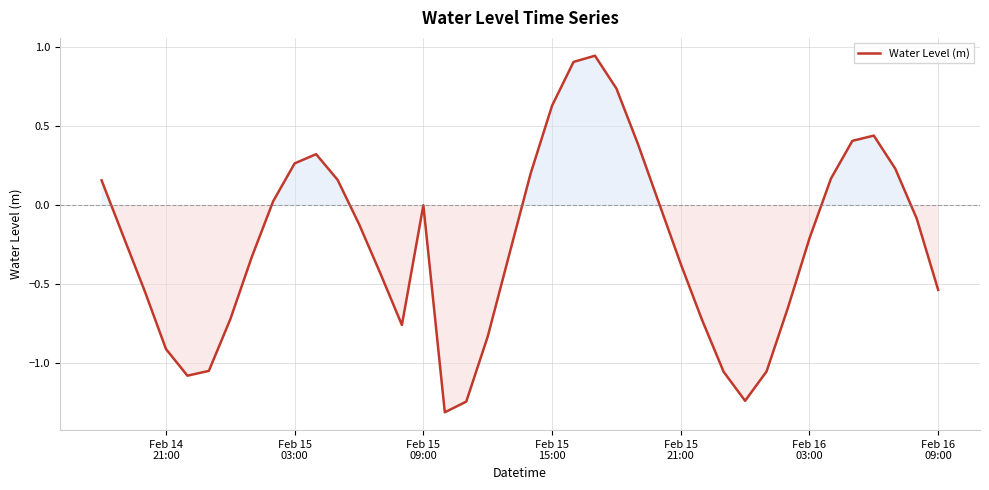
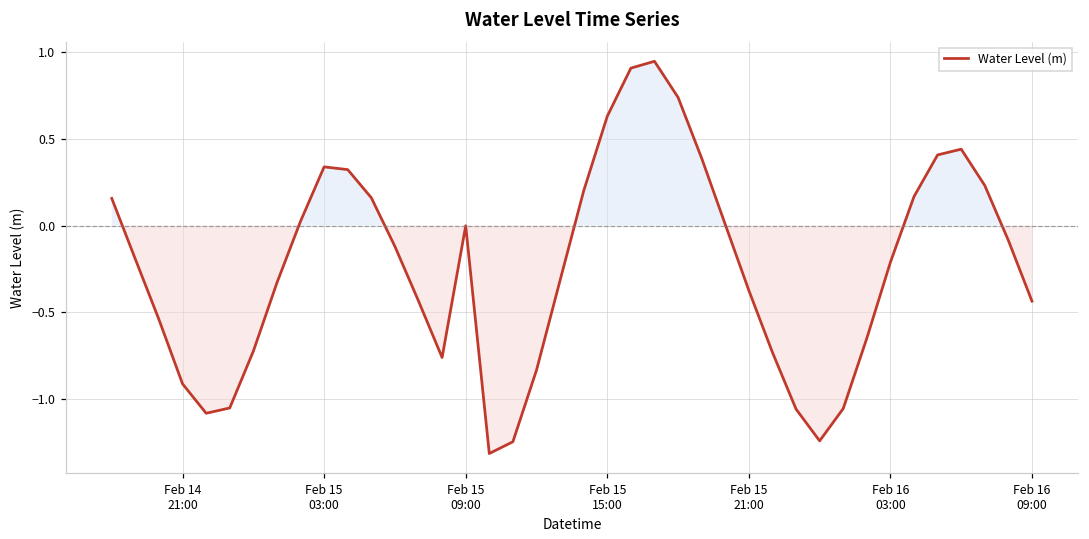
Feb 15 03:00: 0.26 -> 0.34
Feb 16 09:00: -0.54 -> -0.44
